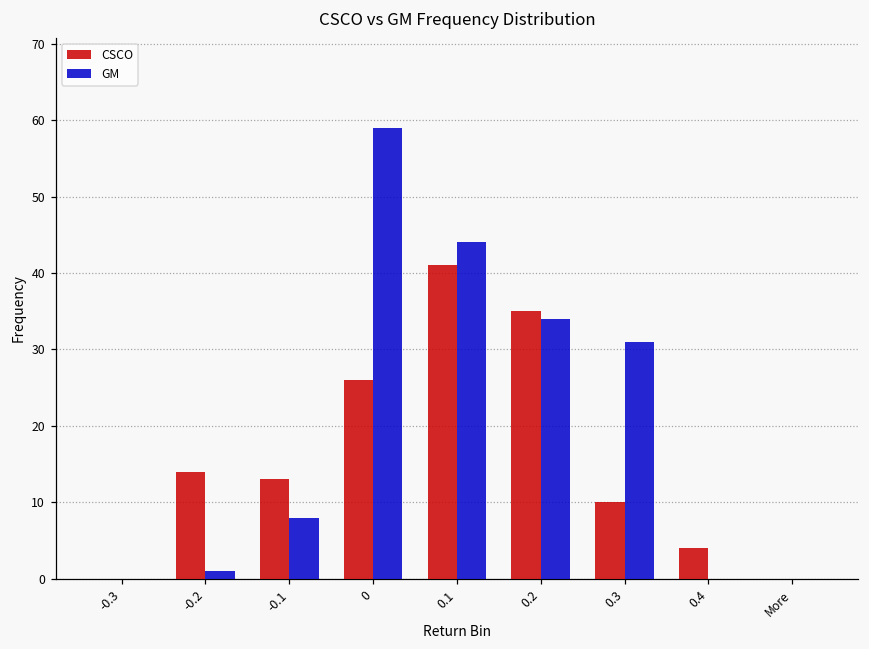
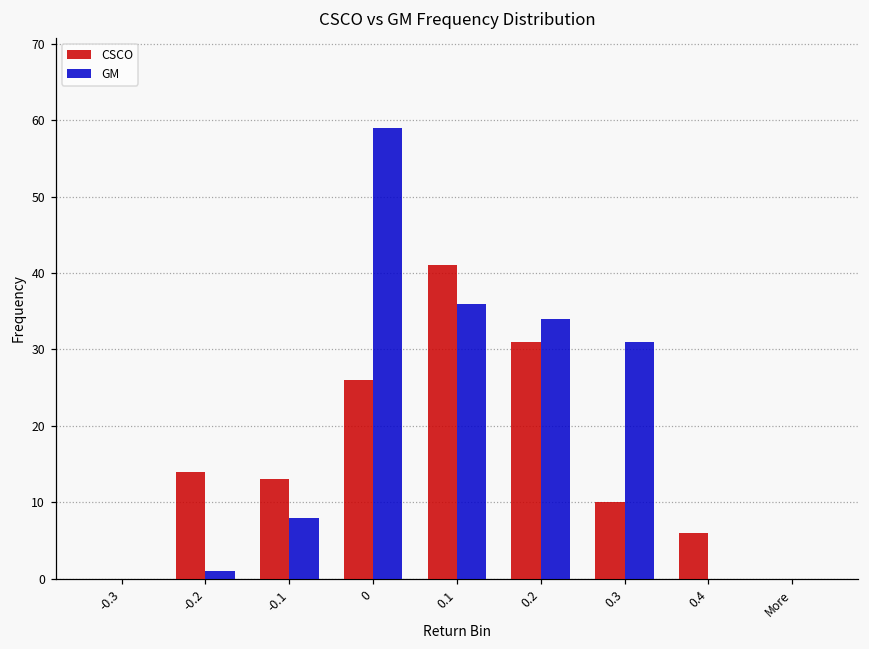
GM, 0.1: 44 -> 36
CSCO, 0.2: 35 -> 31
CSCO, 0.4: 4 -> 6
